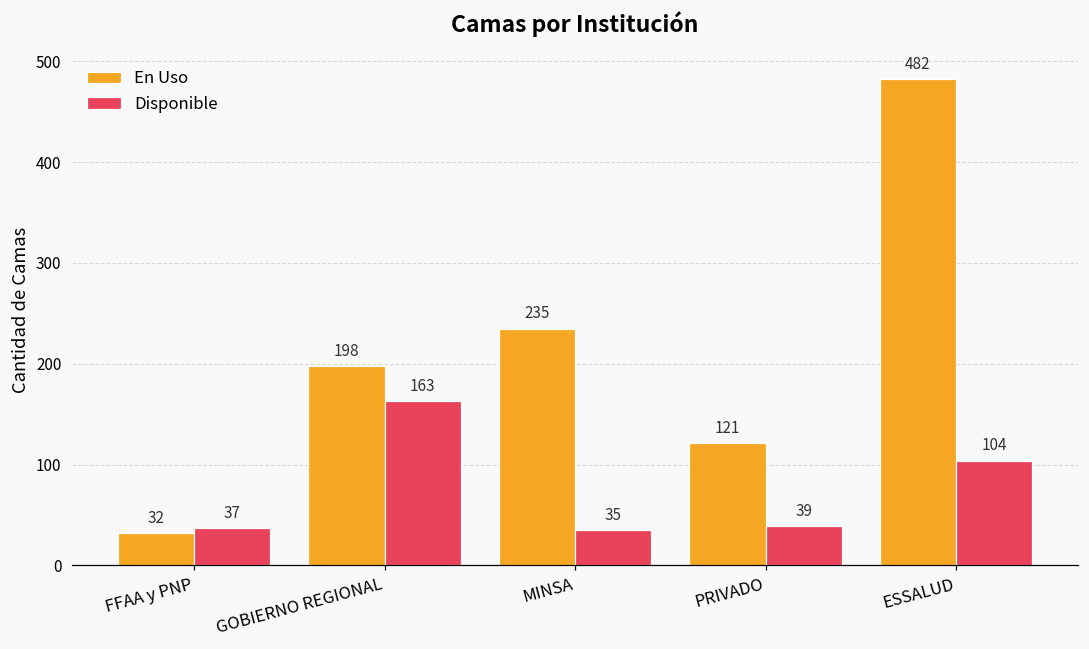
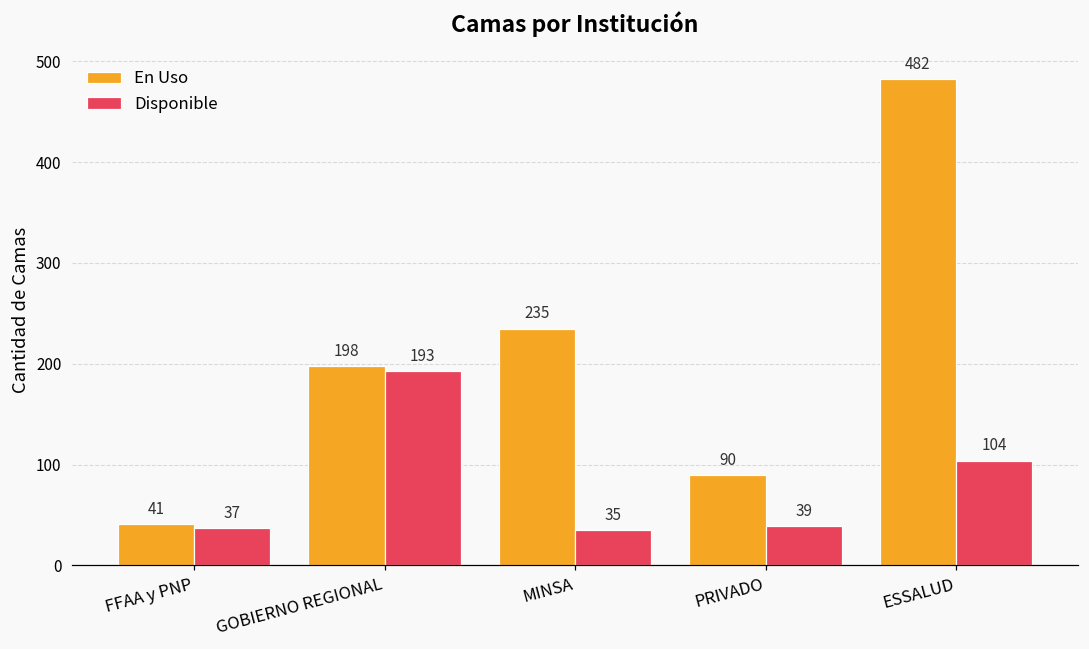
En Uso, FFAA y PNP: 32 -> 41
Disponible, GOBIERNO REGIONAL: 163 -> 193
En Uso, PRIVADO: 121 -> 90
